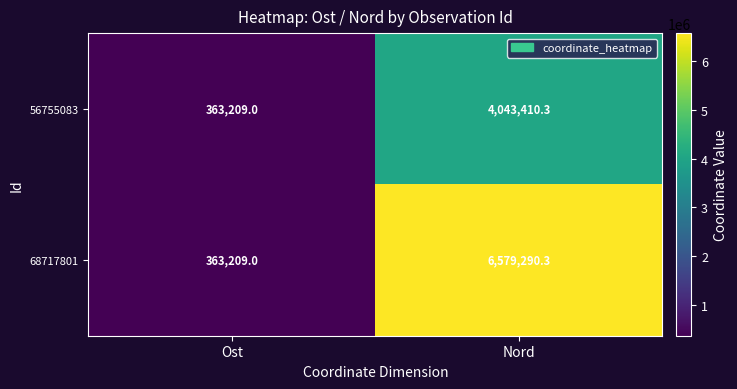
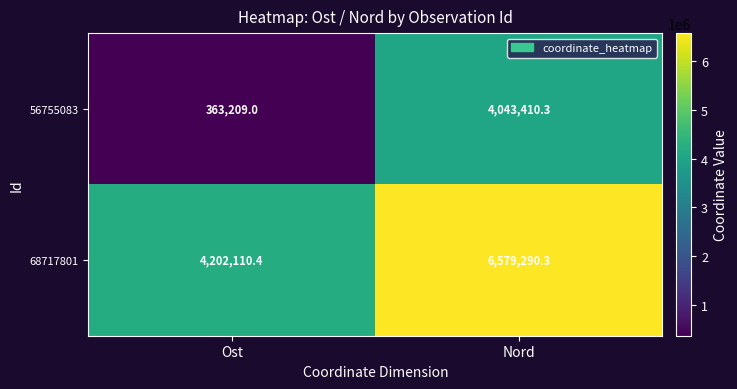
68717801, Ost: 363,209.0 -> 4,202,110.4
